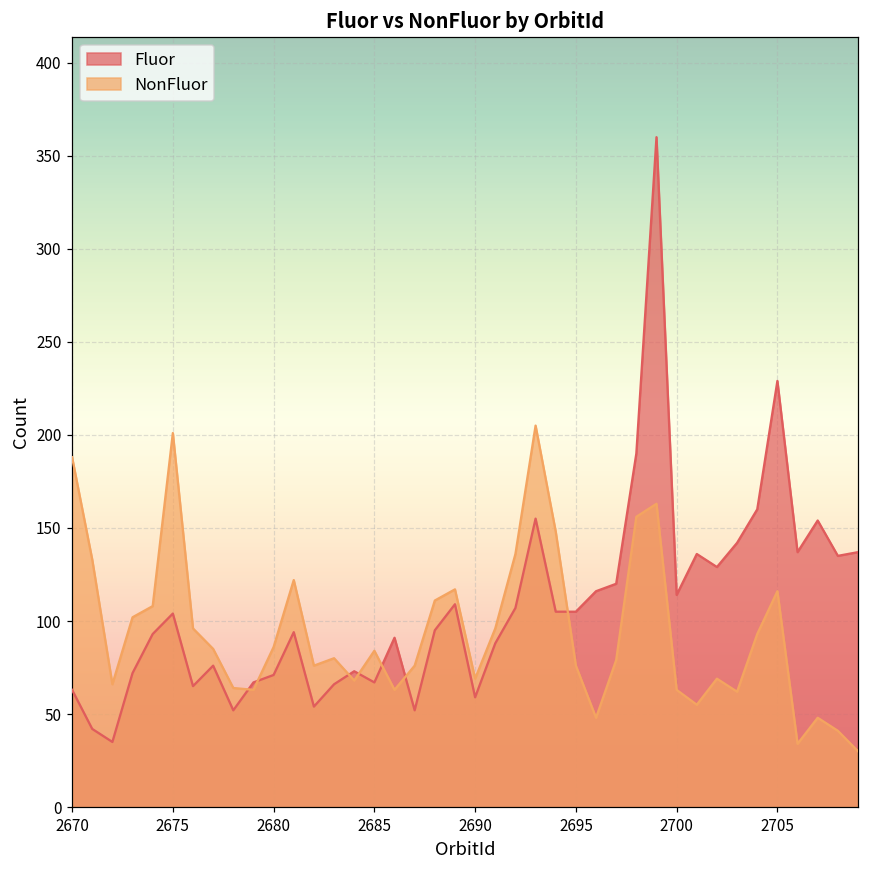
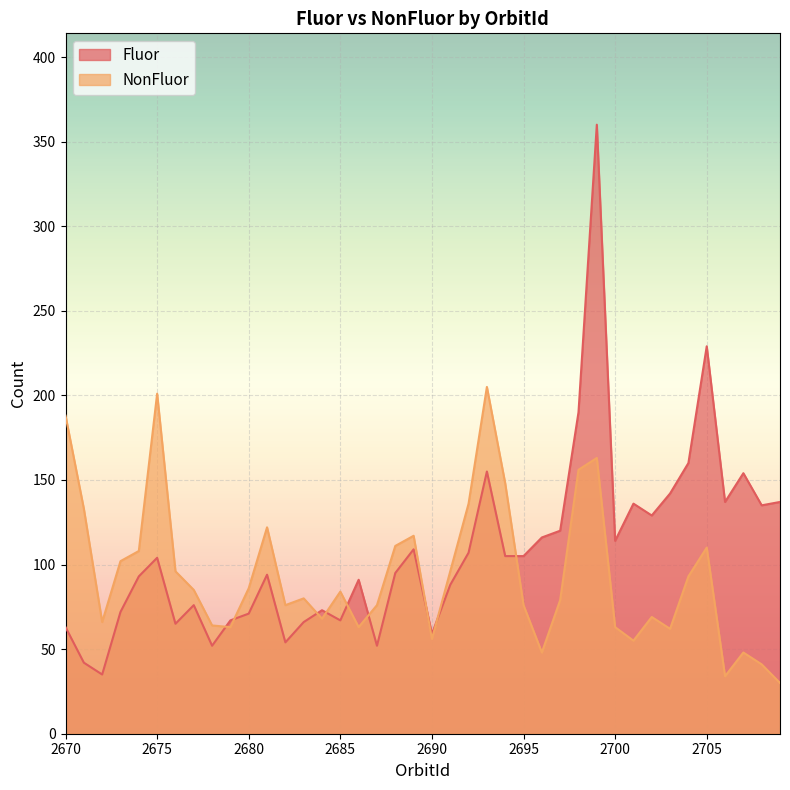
NonFluor, 2690: 69 -> 56
NonFluor, 2705: 116 -> 110
